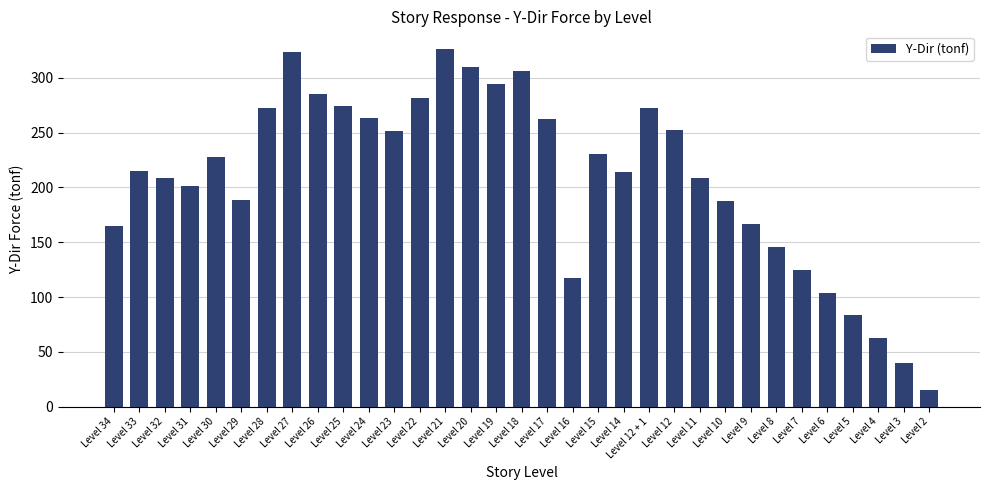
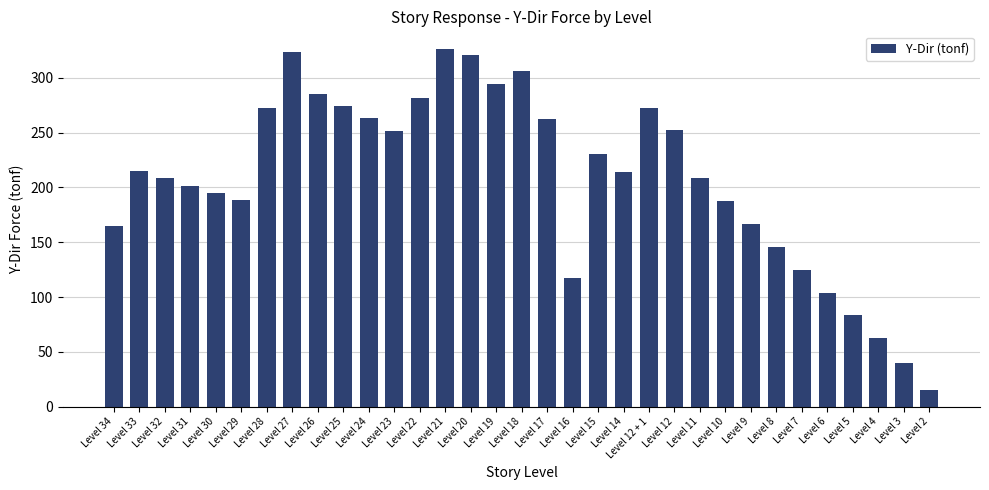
Level 30: 228 -> 195
Level 20: 310 -> 321
